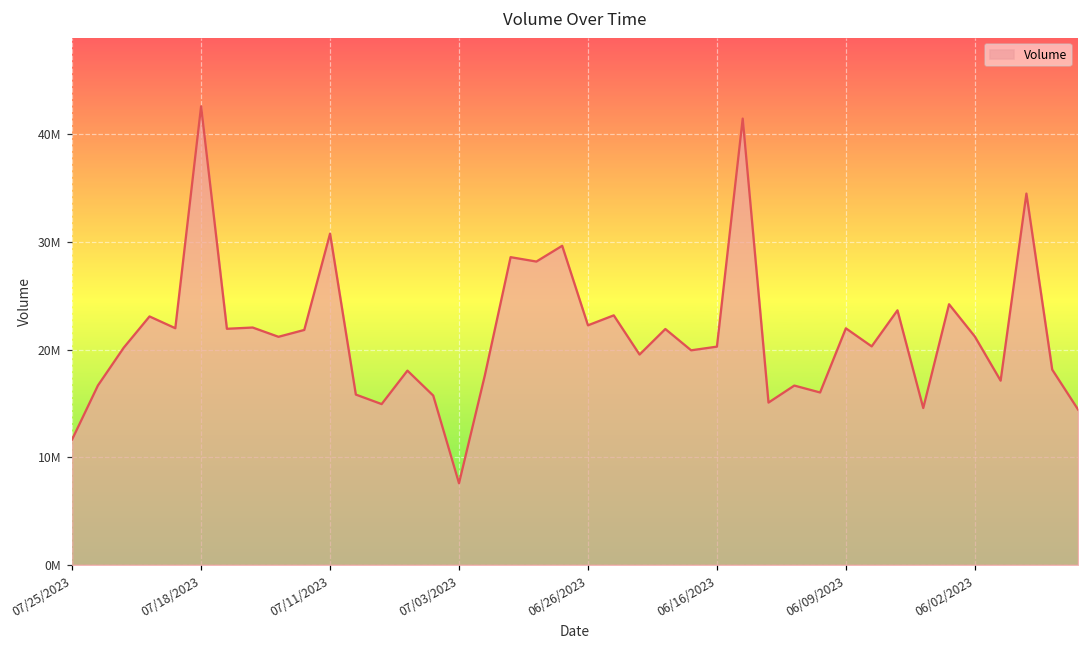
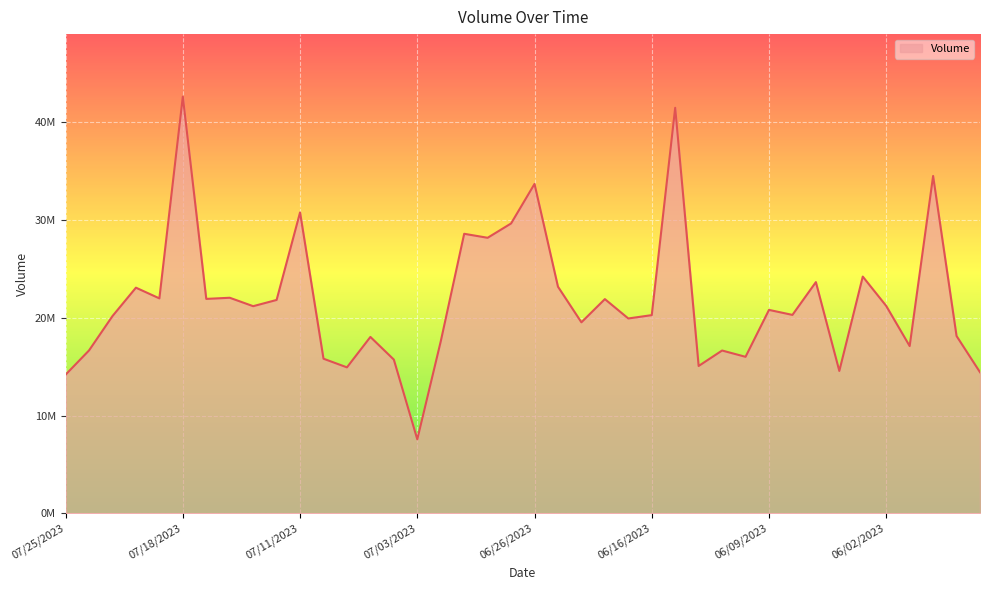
07/25/2023: 12000000 -> 14000000
06/26/2023: 22000000 -> 34000000
06/09/2023: 22000000 -> 21000000
